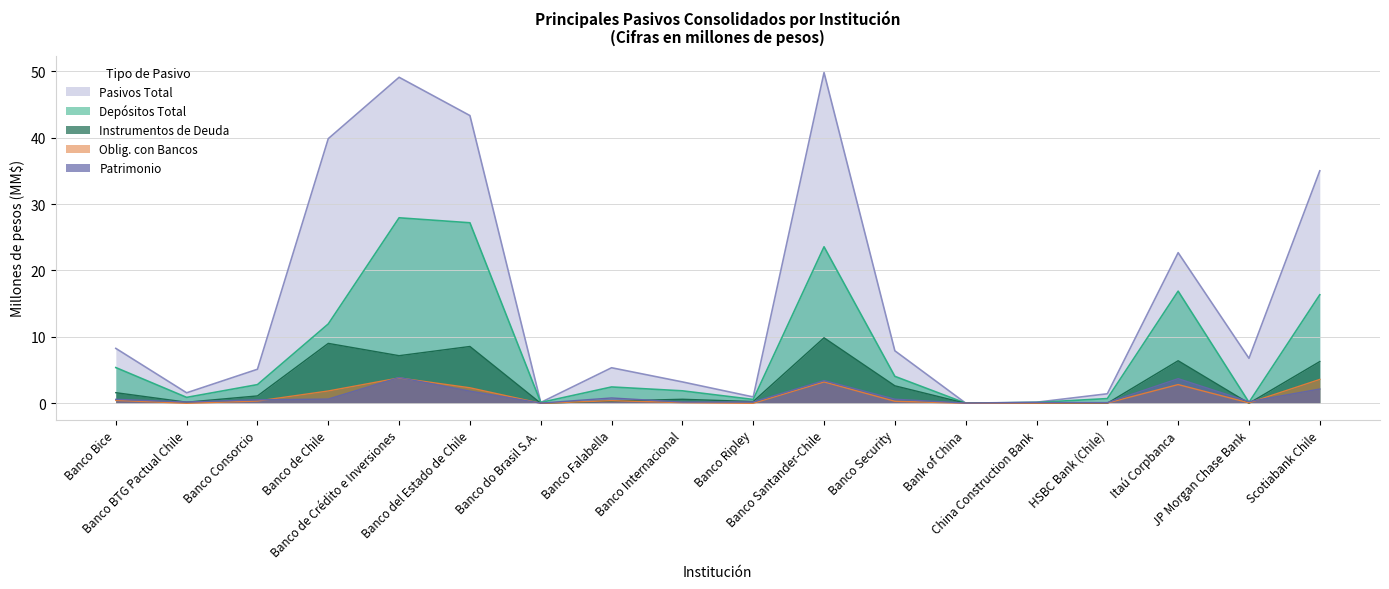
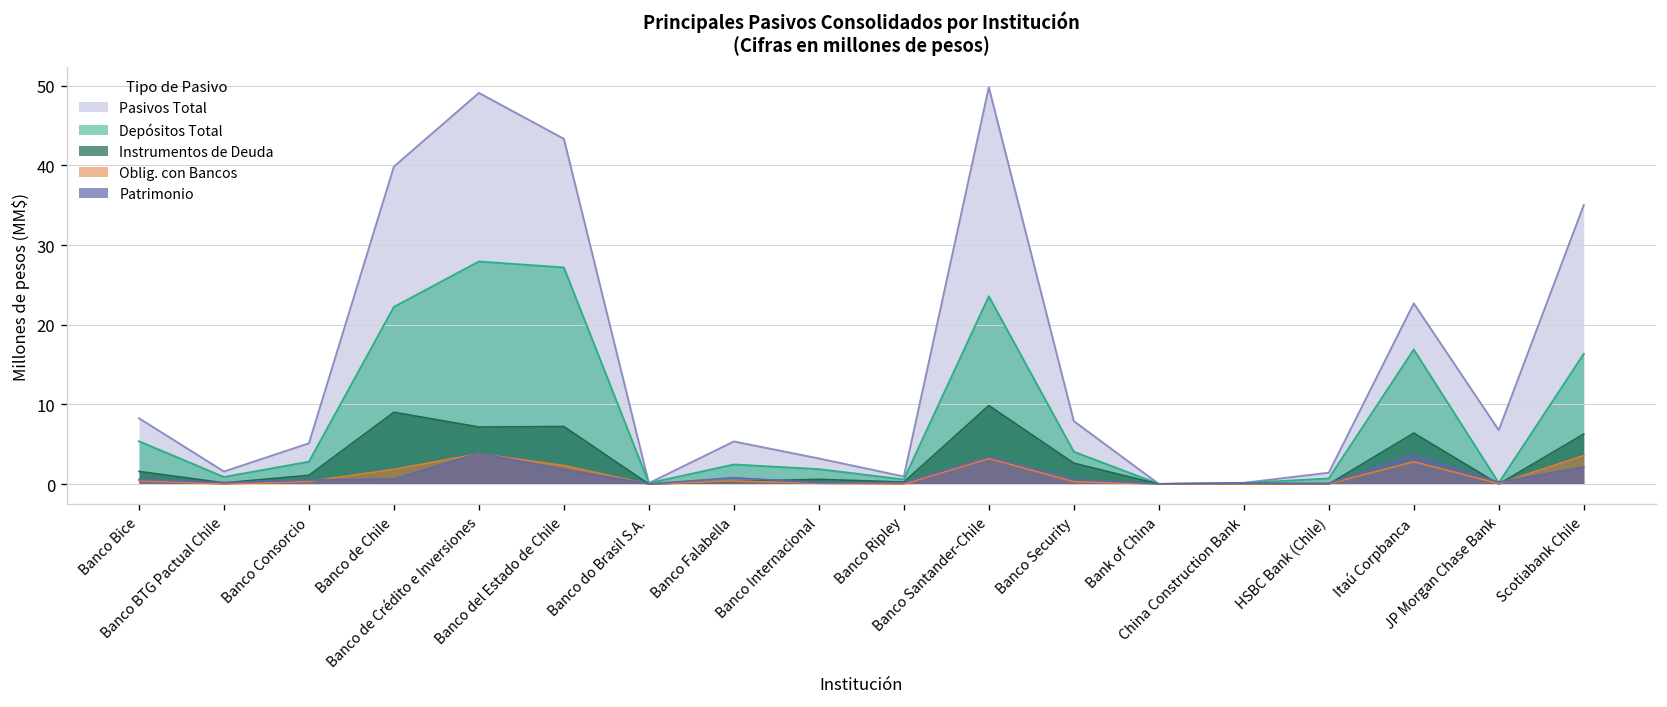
Depósitos Total, Banco de Chile: 12 -> 22
Instrumentos de Deuda, Banco del Estado de Chile: 9 -> 7
